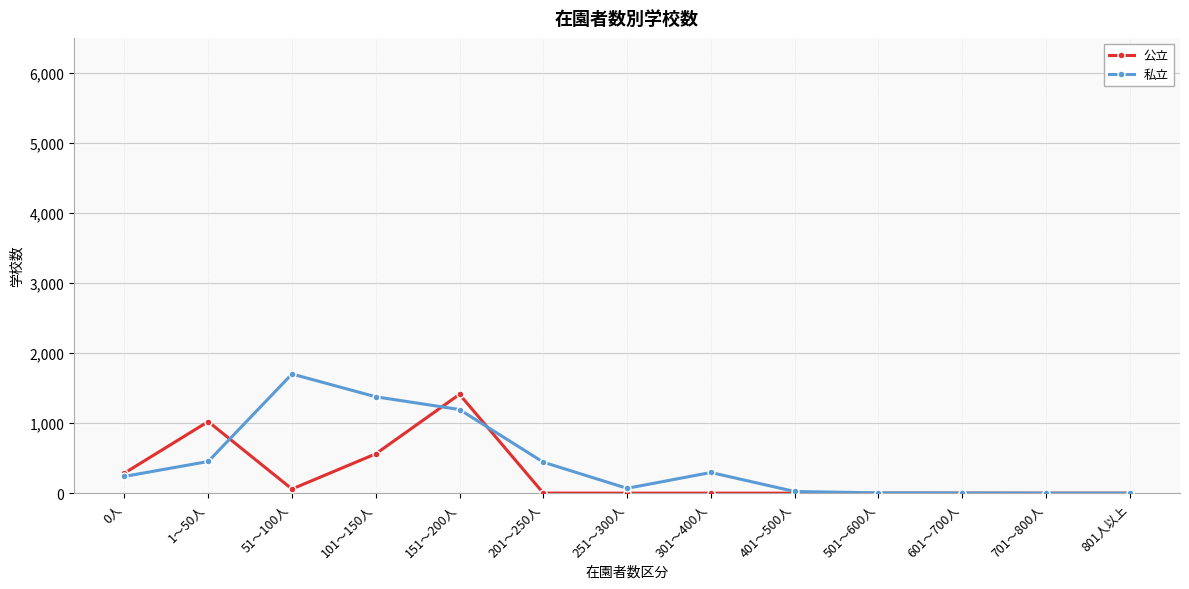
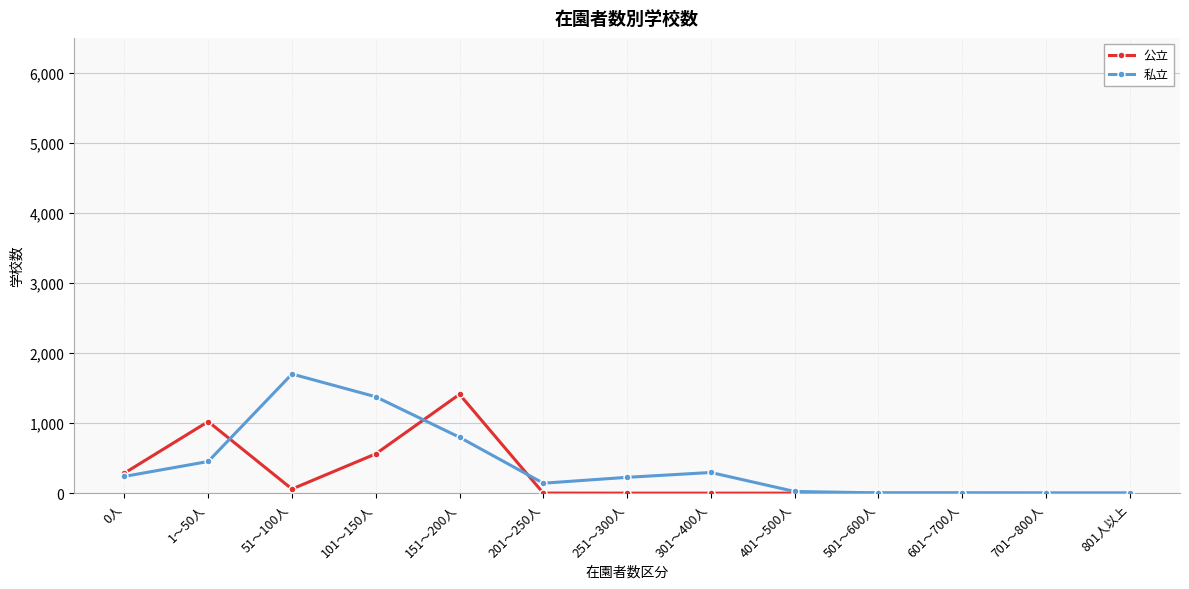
私立, 151～200人: 1,200 -> 800
私立, 201～250人: 400 -> 100
私立, 251～300人: 100 -> 200
